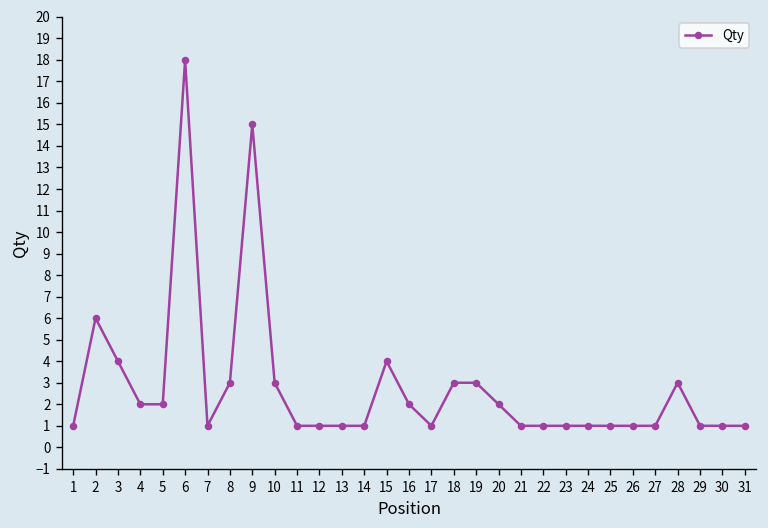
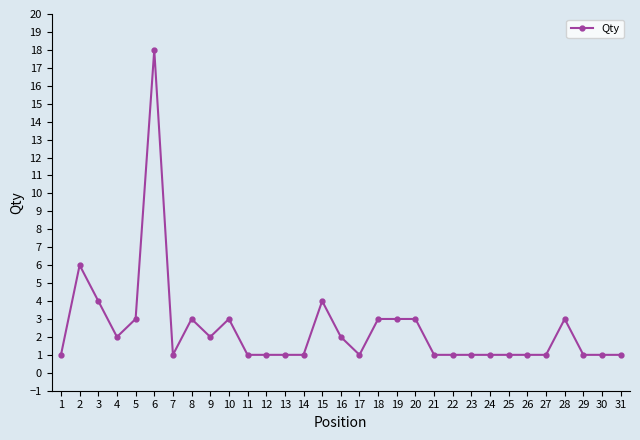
5: 2 -> 3
9: 15 -> 2
20: 2 -> 3
